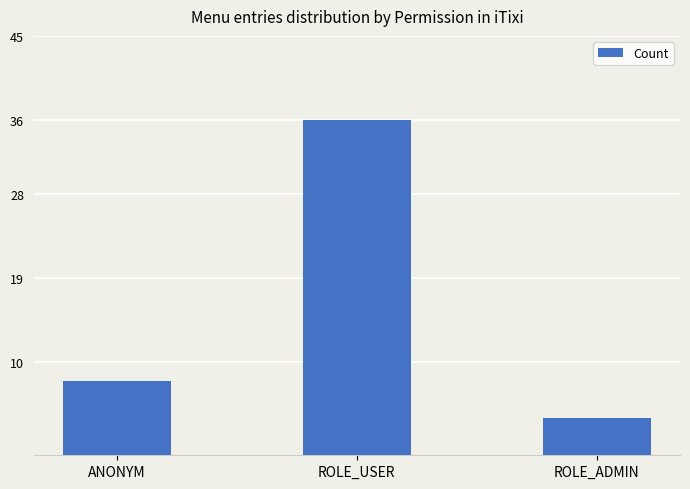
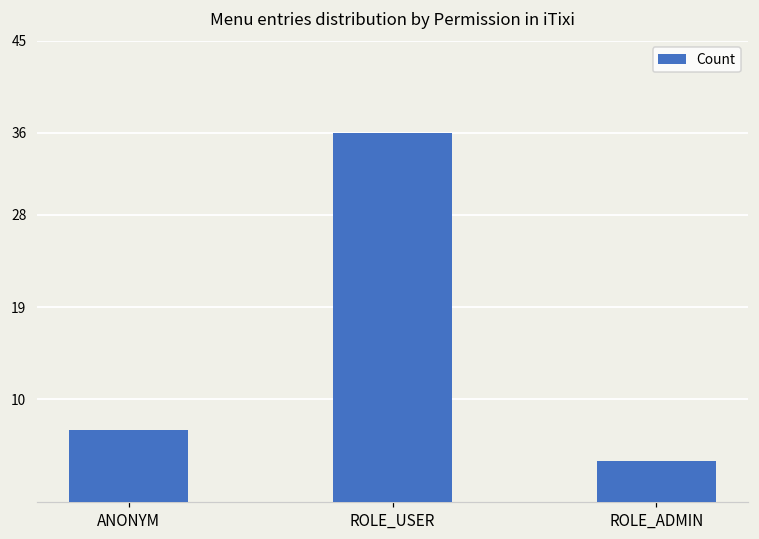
ANONYM: 8 -> 7
